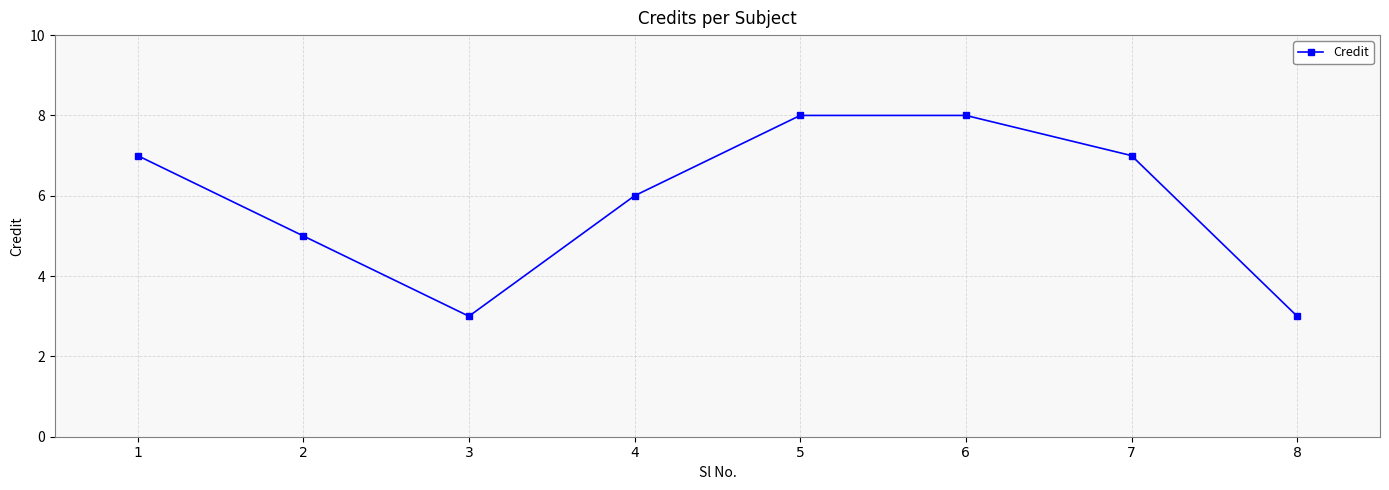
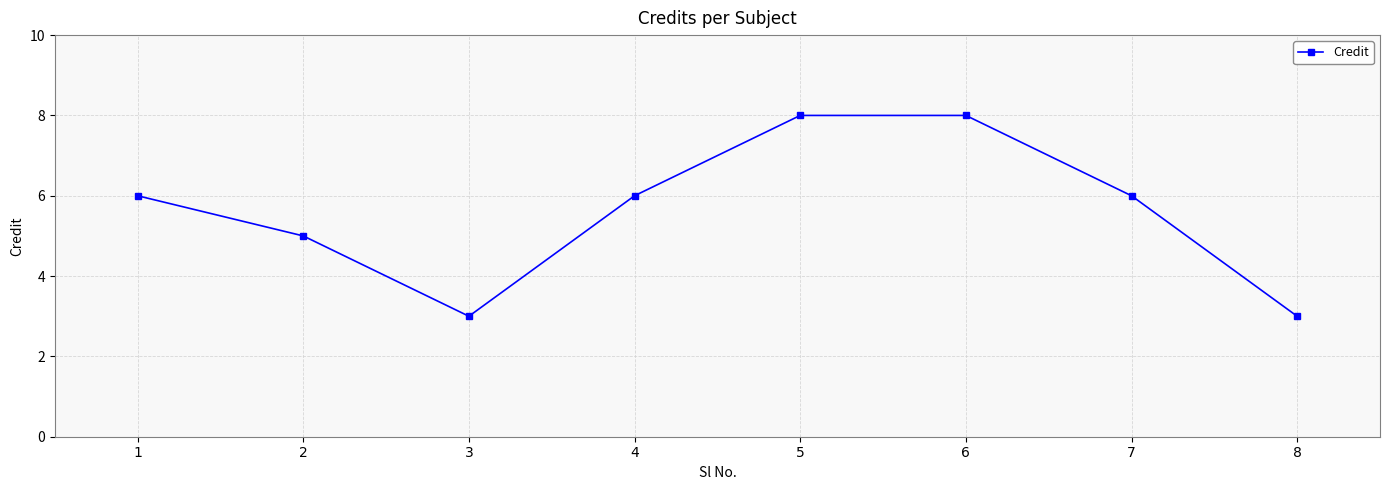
1: 7 -> 6
7: 7 -> 6
